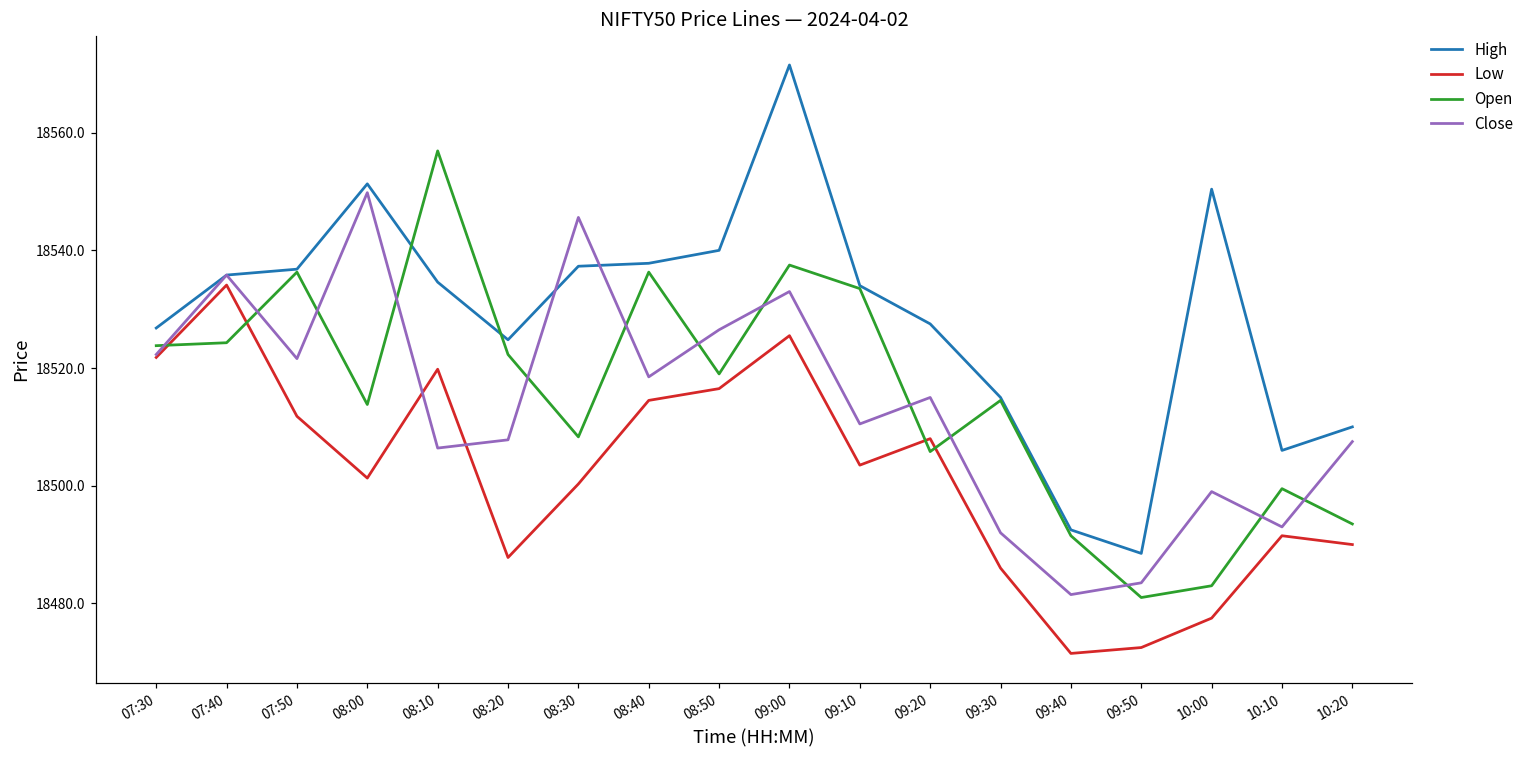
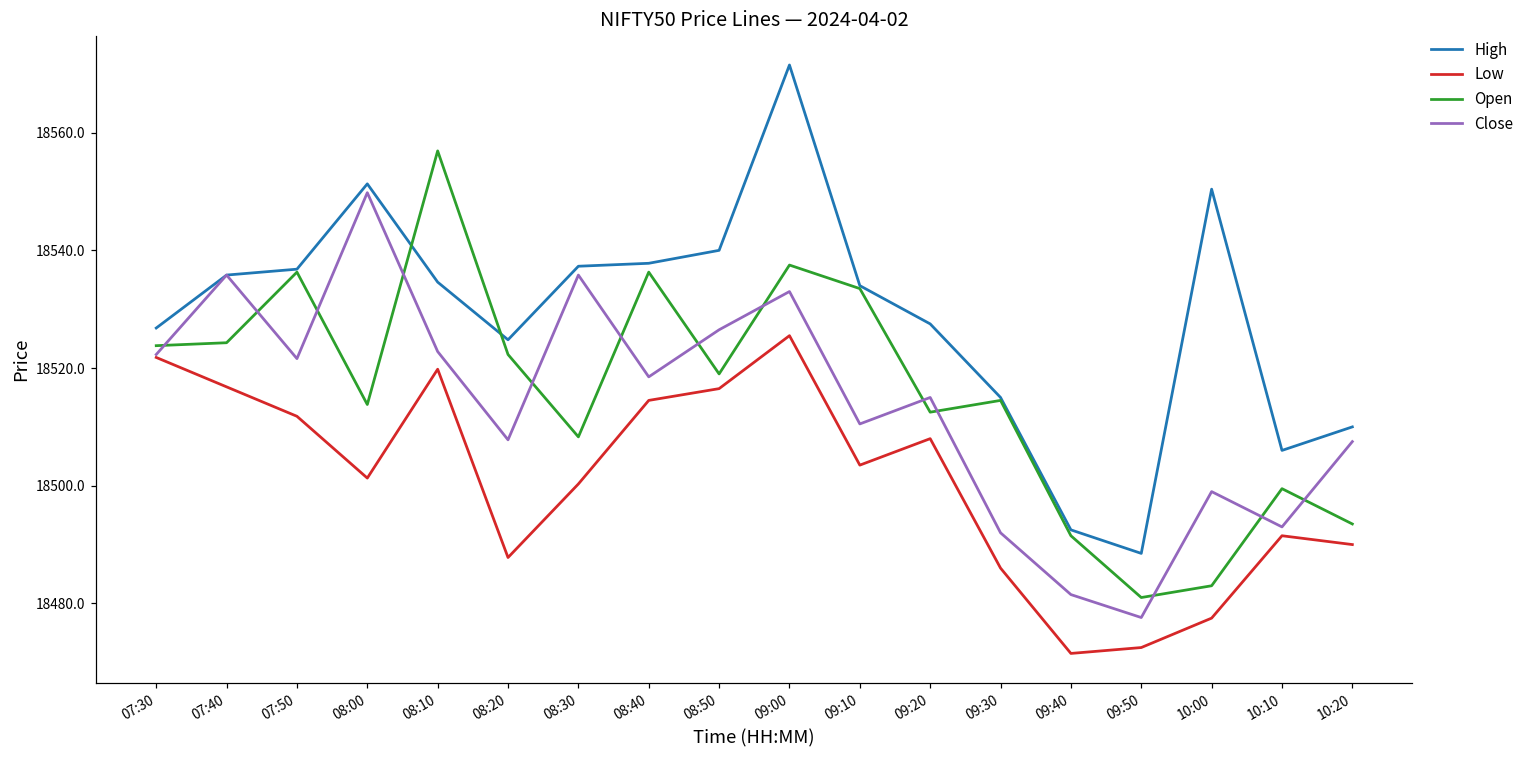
Low, 07:40: 18534 -> 18517
Close, 08:10: 18506 -> 18523
Close, 08:30: 18546 -> 18536
Open, 09:20: 18506 -> 18513
Close, 09:50: 18484 -> 18478
